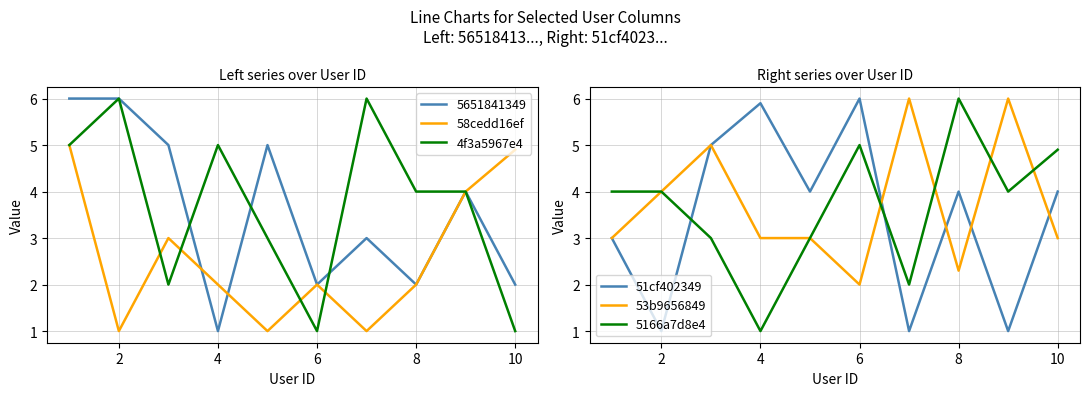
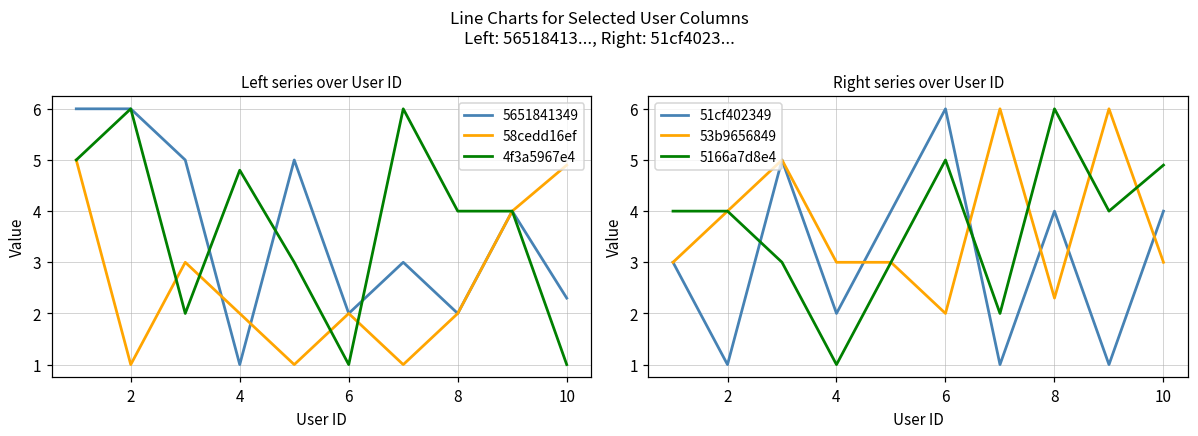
Left series over User ID, 4f3a5967e4, 4: 5.0 -> 4.8
Left series over User ID, 5651841349, 10: 2.0 -> 2.3
Right series over User ID, 51cf402349, 4: 5.9 -> 2.0
